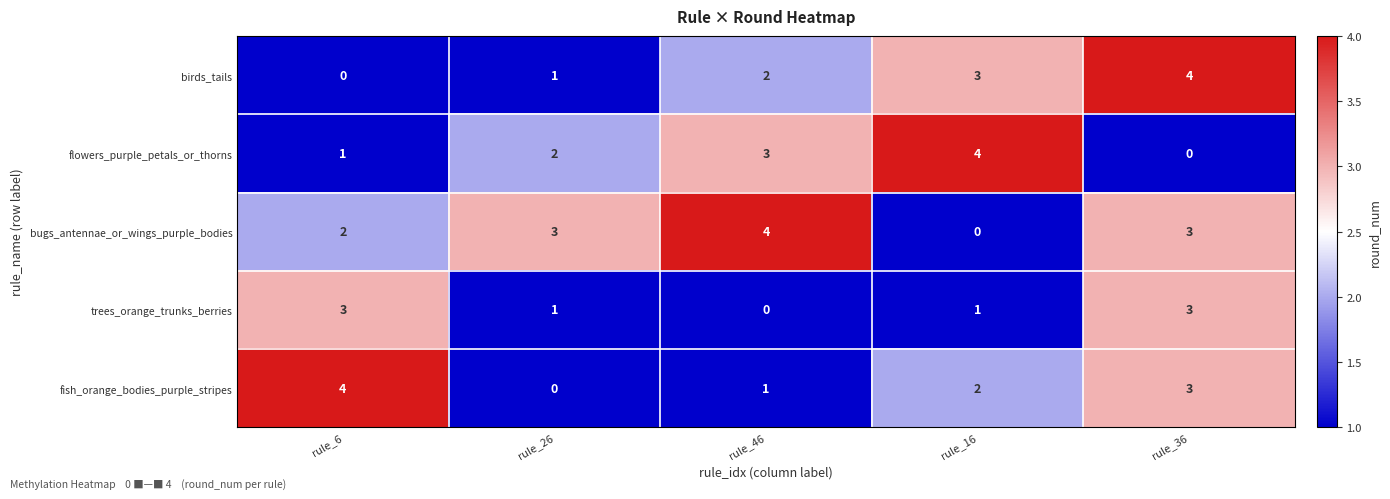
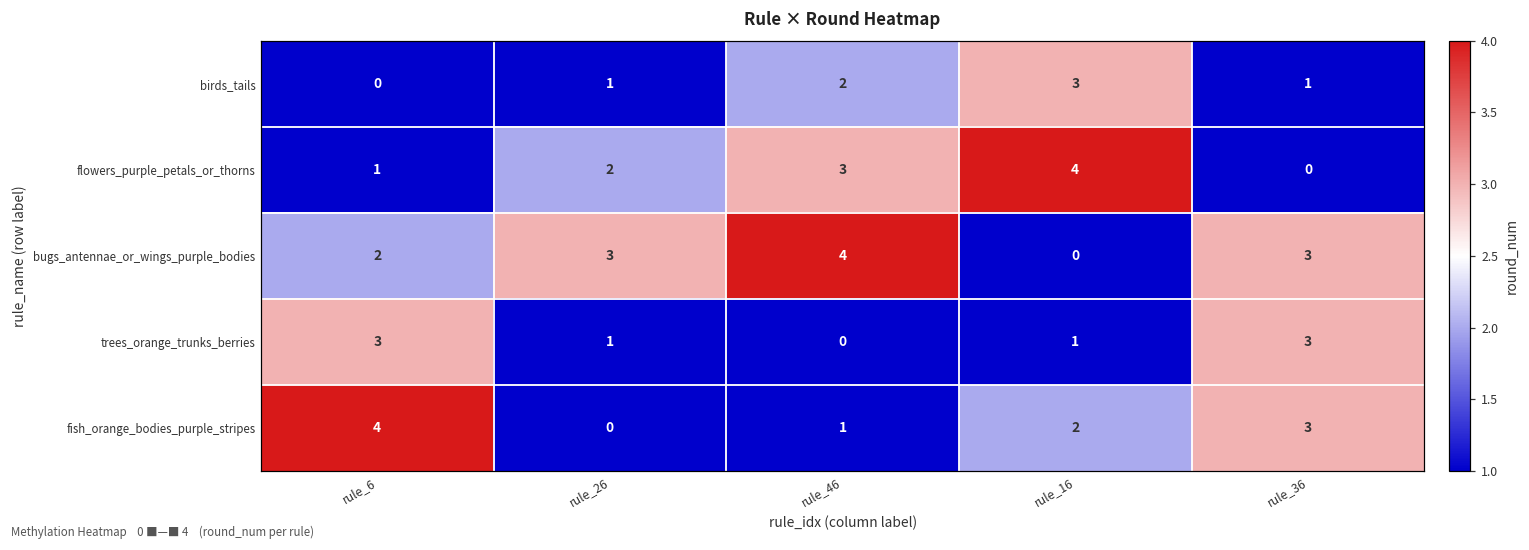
birds_tails, rule_36: 4 -> 1
